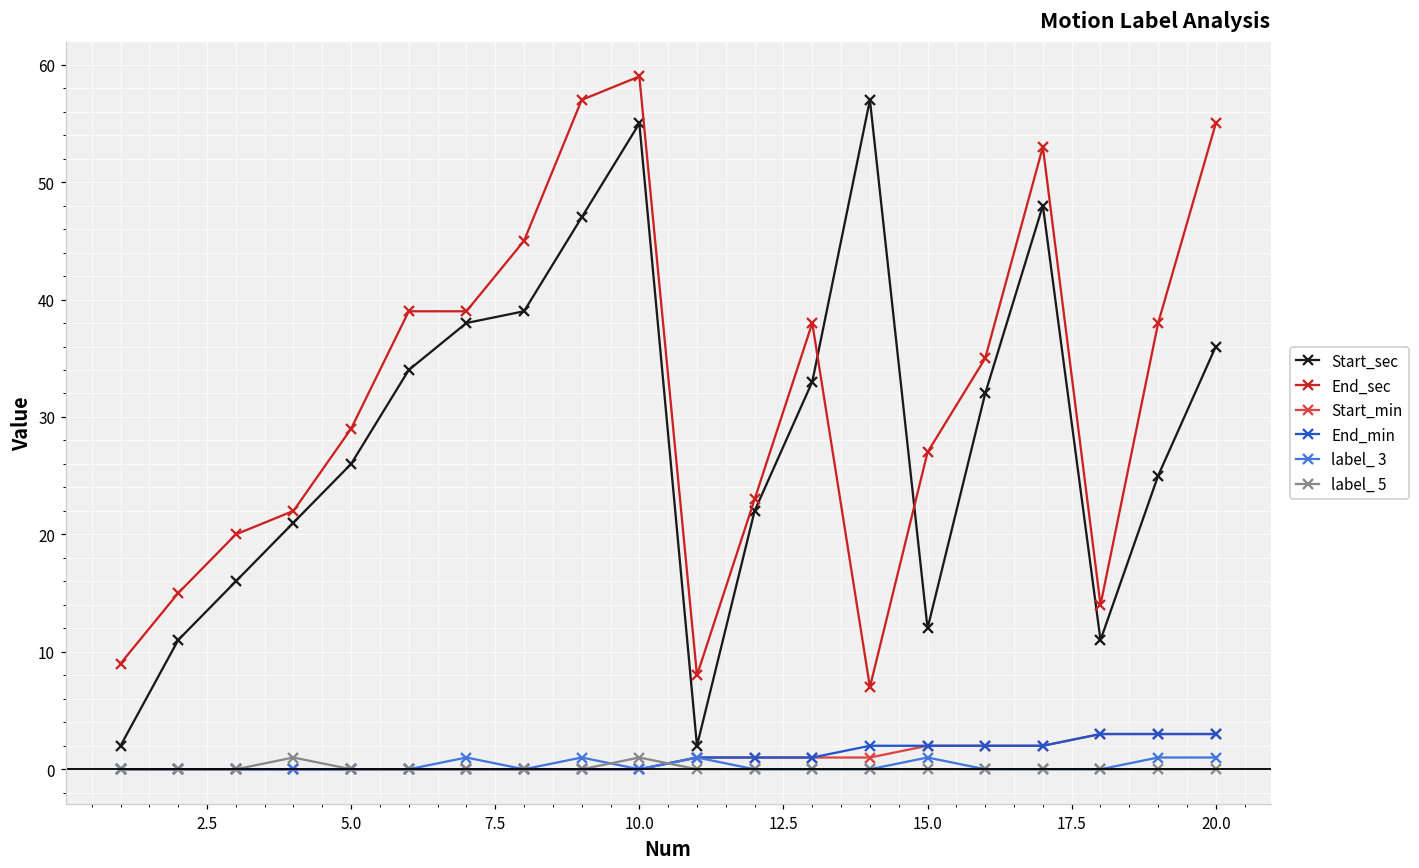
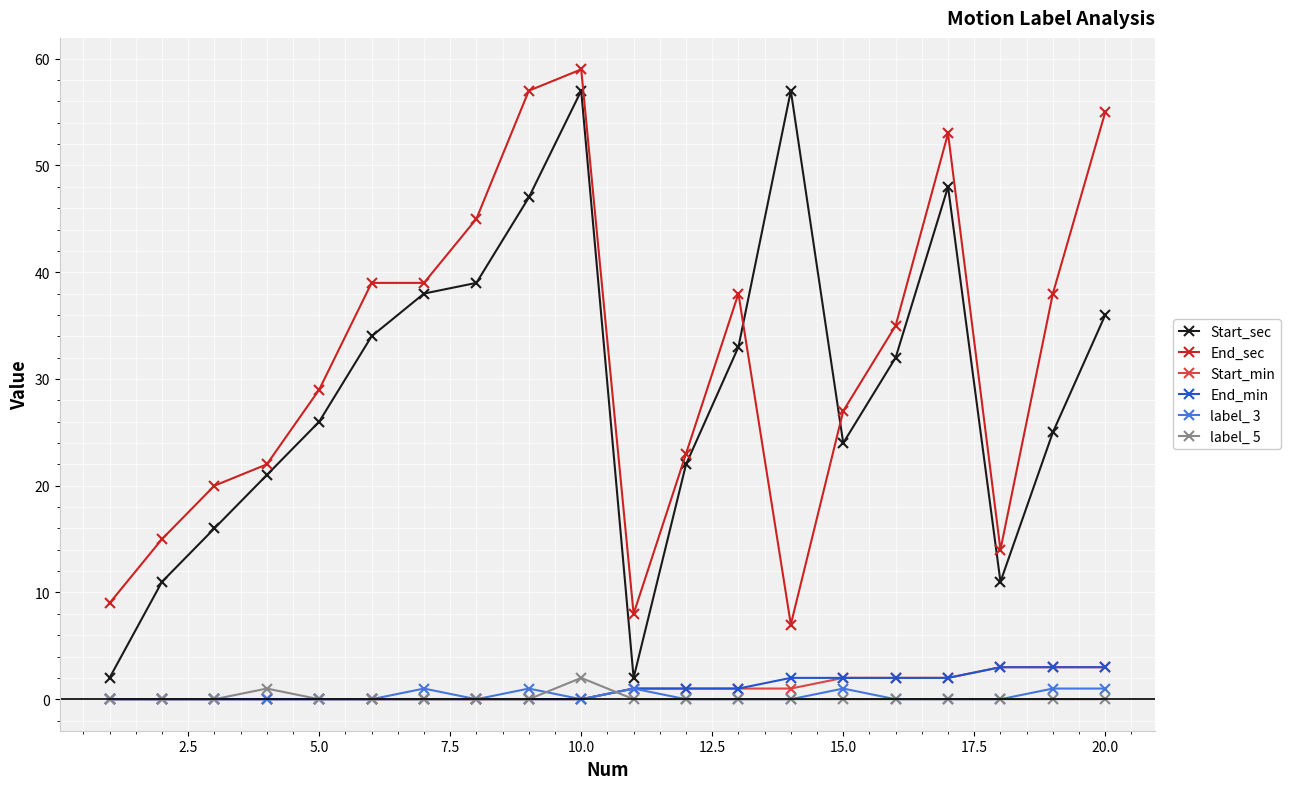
Start_sec, 10.0: 55 -> 57
label_ 5, 10.0: 1 -> 2
Start_sec, 15.0: 12 -> 24
